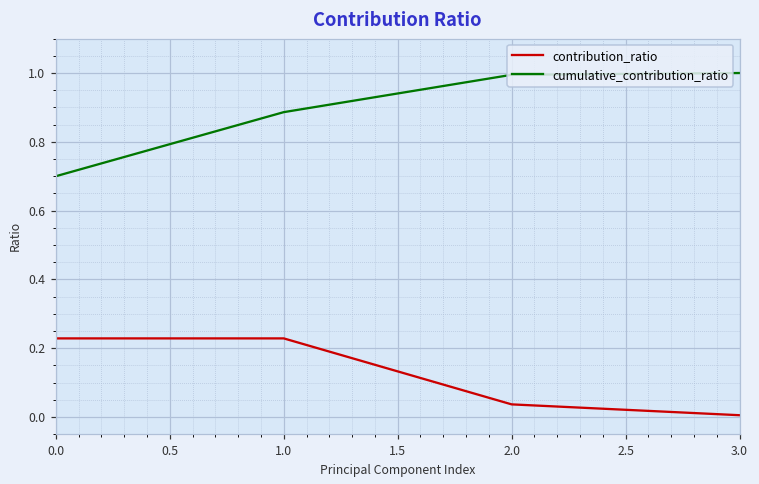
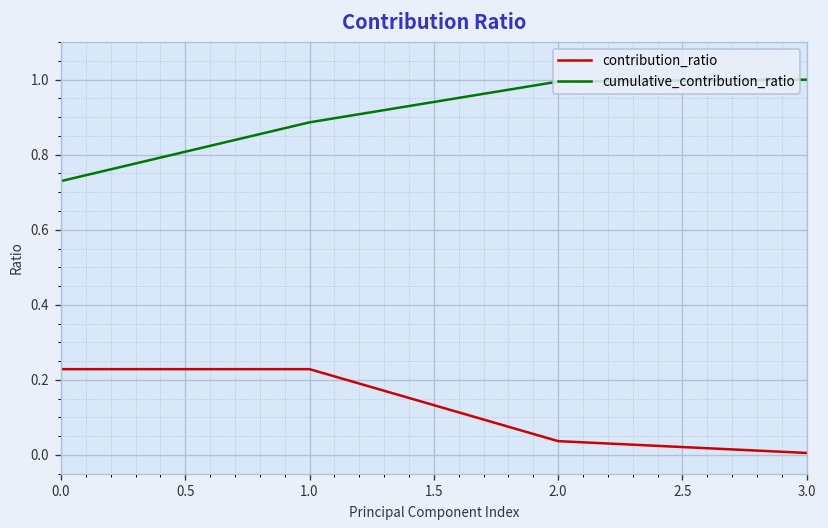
cumulative_contribution_ratio, 0.0: 0.70 -> 0.73
